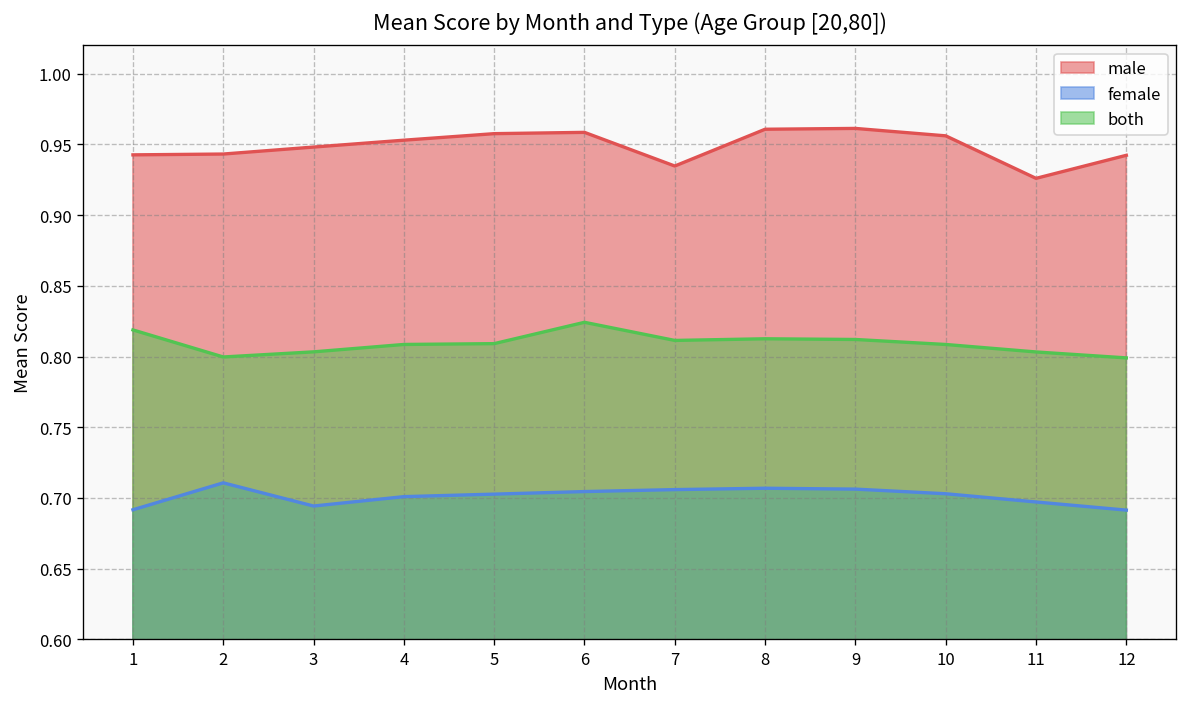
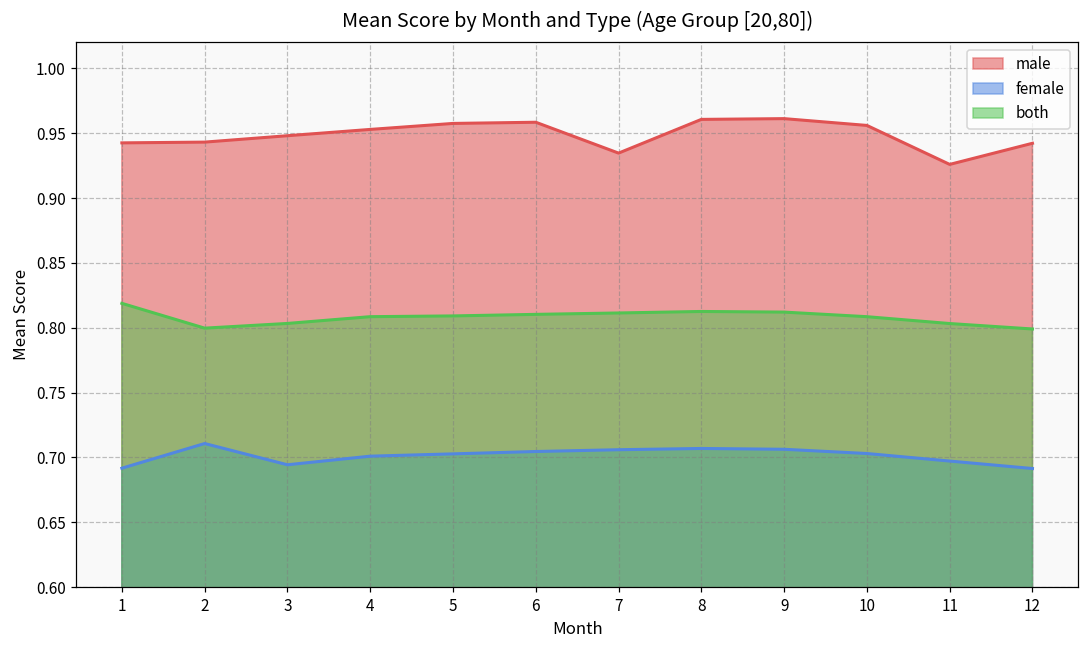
both, 6: 0.824 -> 0.810
